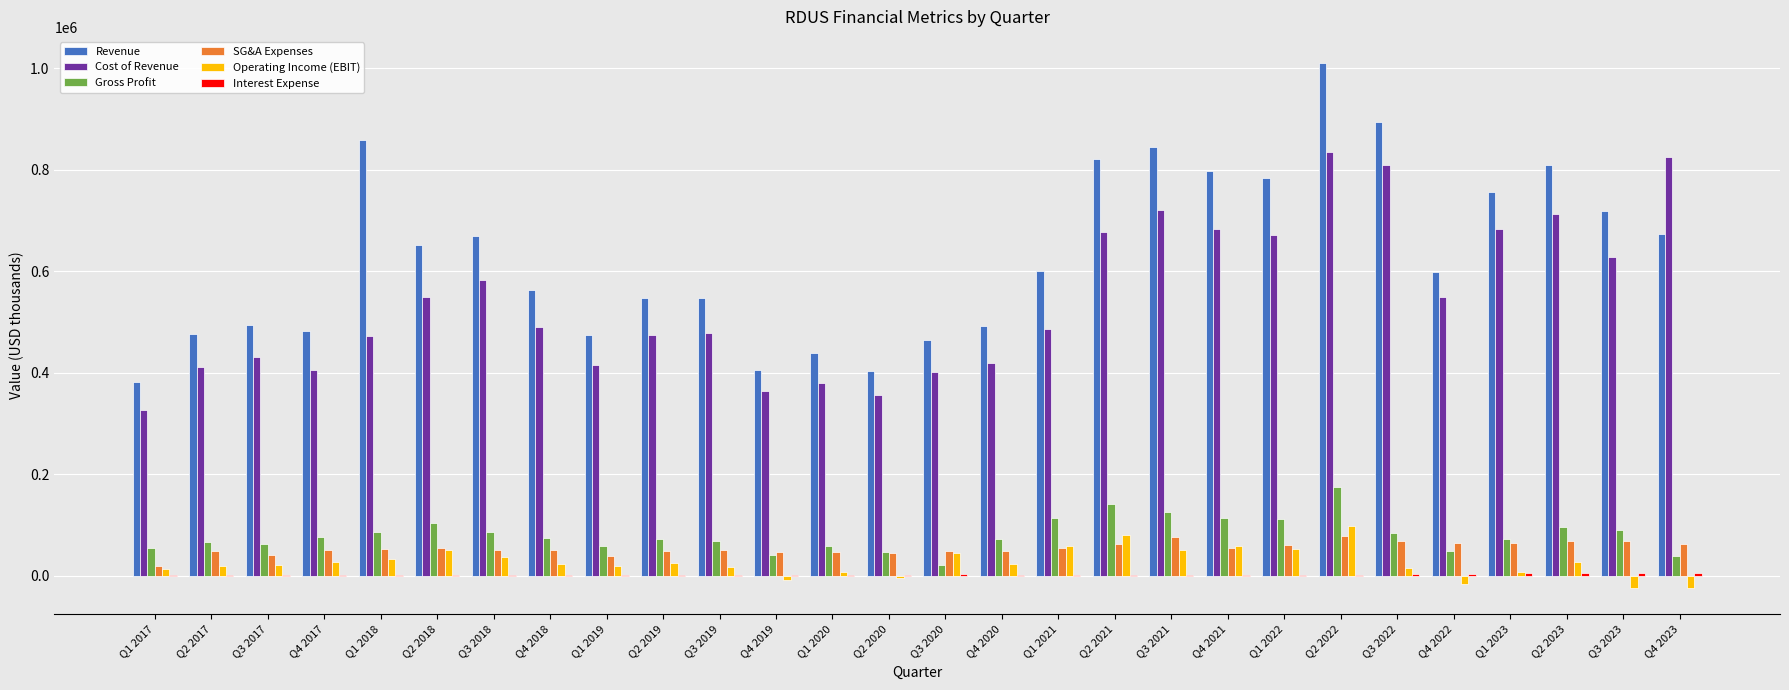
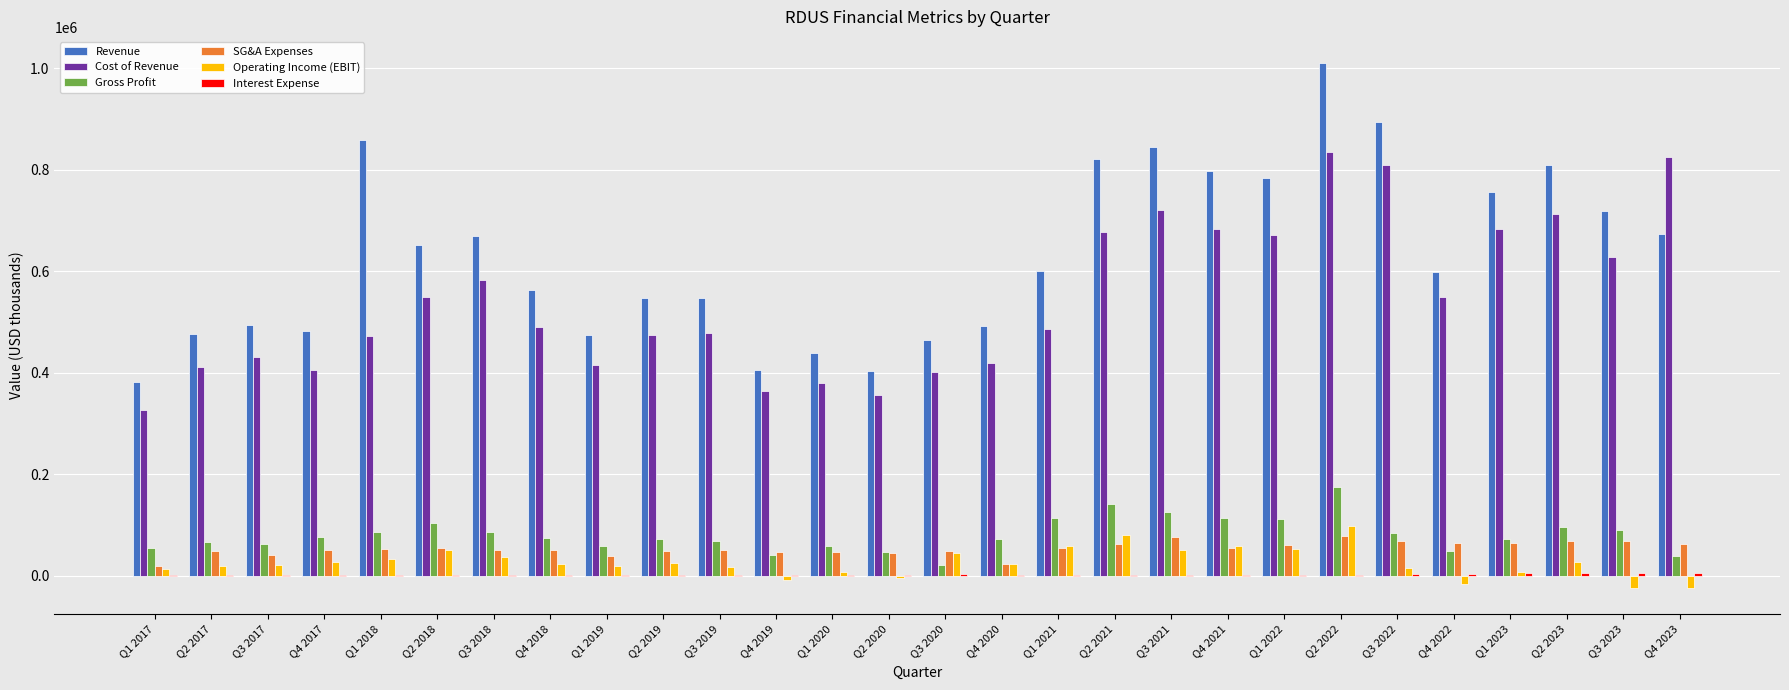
SG&A Expenses, Q4 2020: 50000 -> 20000
